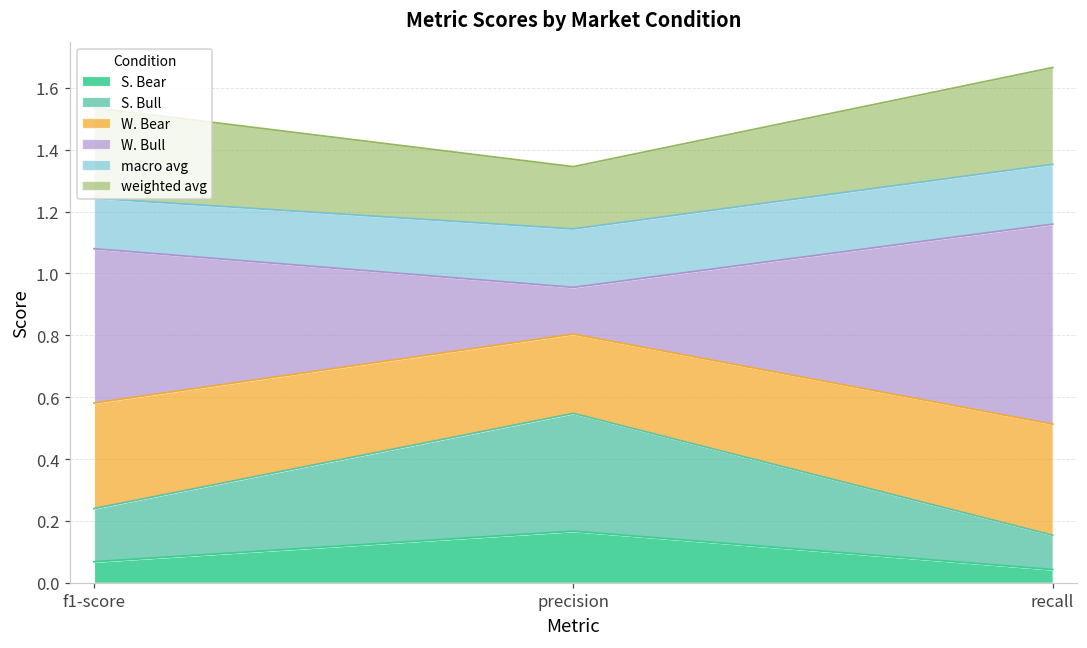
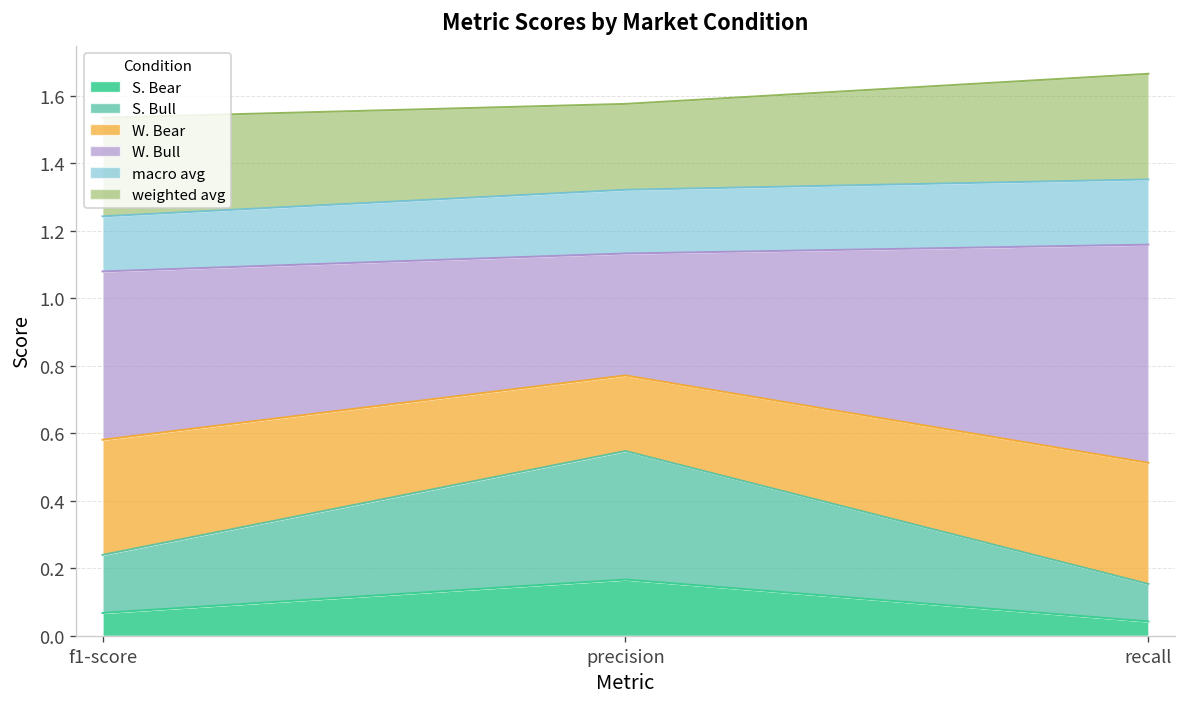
W. Bear, precision: 0.26 -> 0.22
W. Bull, precision: 0.15 -> 0.36
weighted avg, precision: 0.20 -> 0.25
